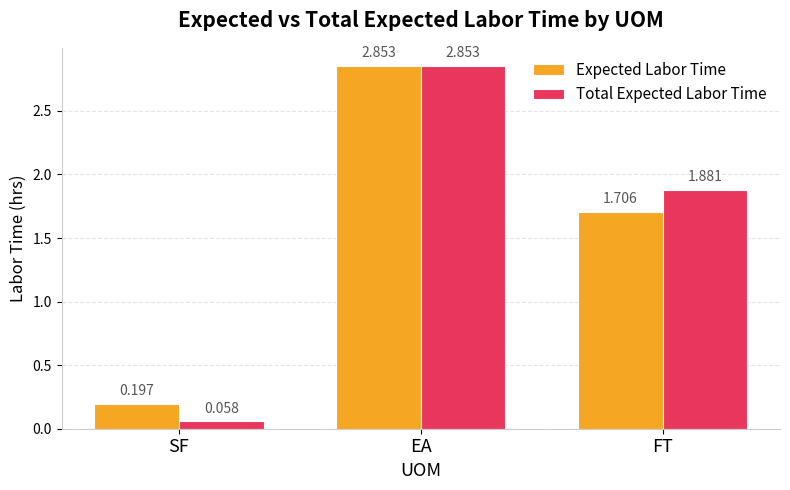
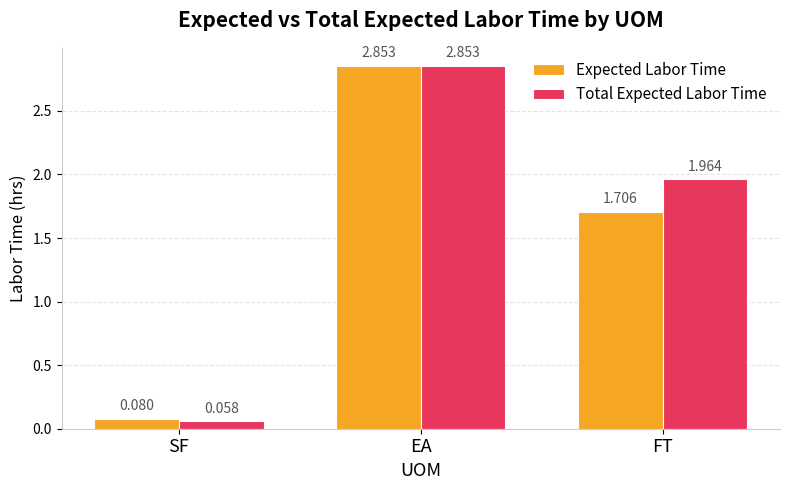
Expected Labor Time, SF: 0.197 -> 0.080
Total Expected Labor Time, FT: 1.881 -> 1.964
